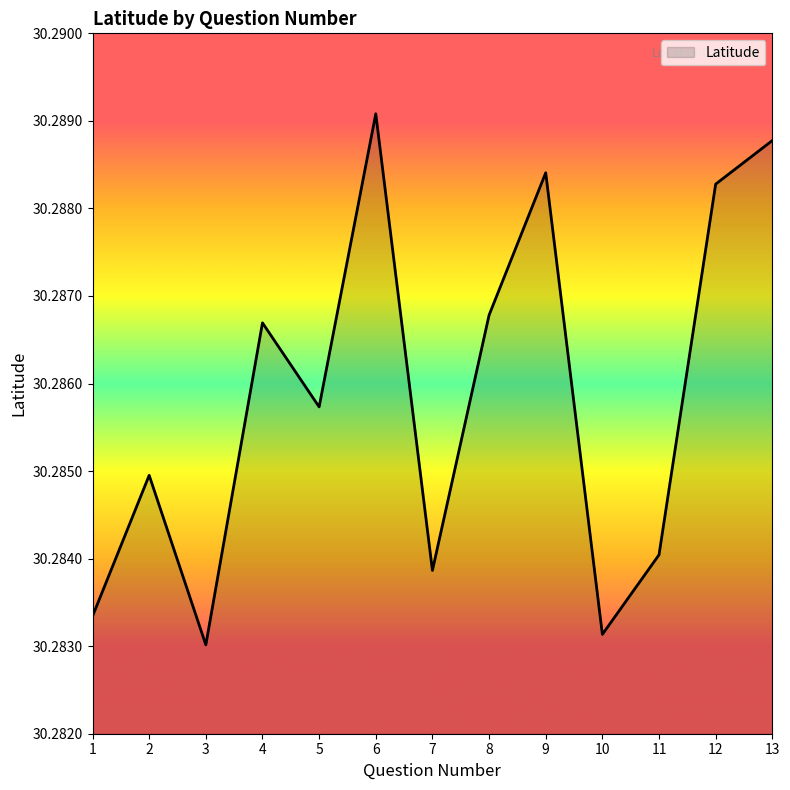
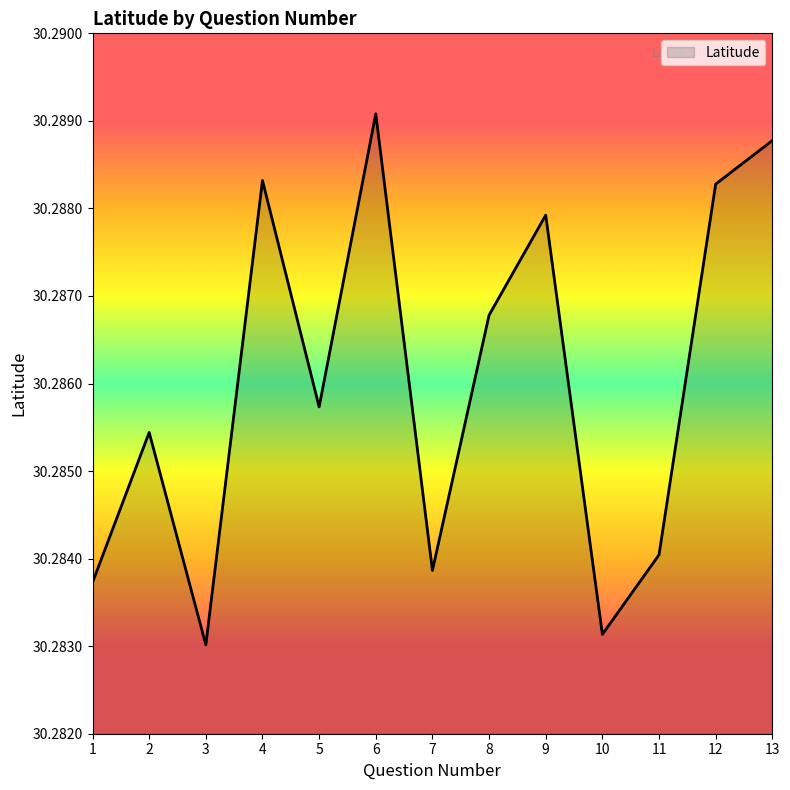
1: 30.2833 -> 30.2837
2: 30.2850 -> 30.2854
4: 30.2867 -> 30.2883
9: 30.2884 -> 30.2879
